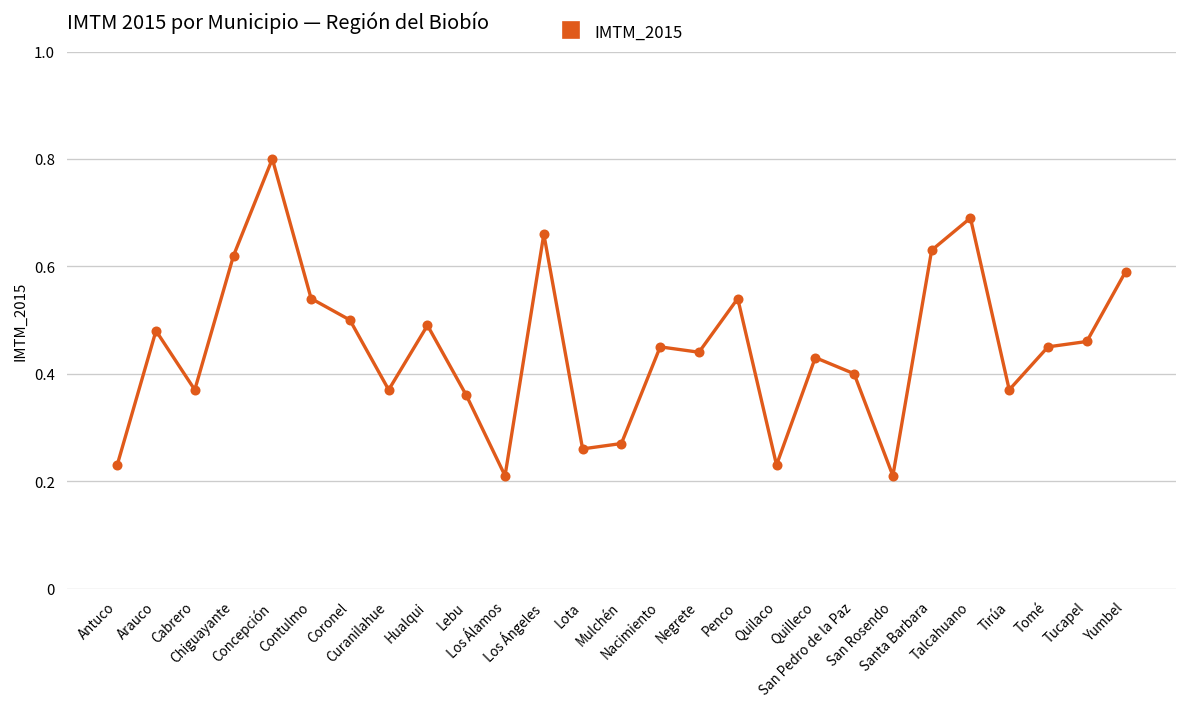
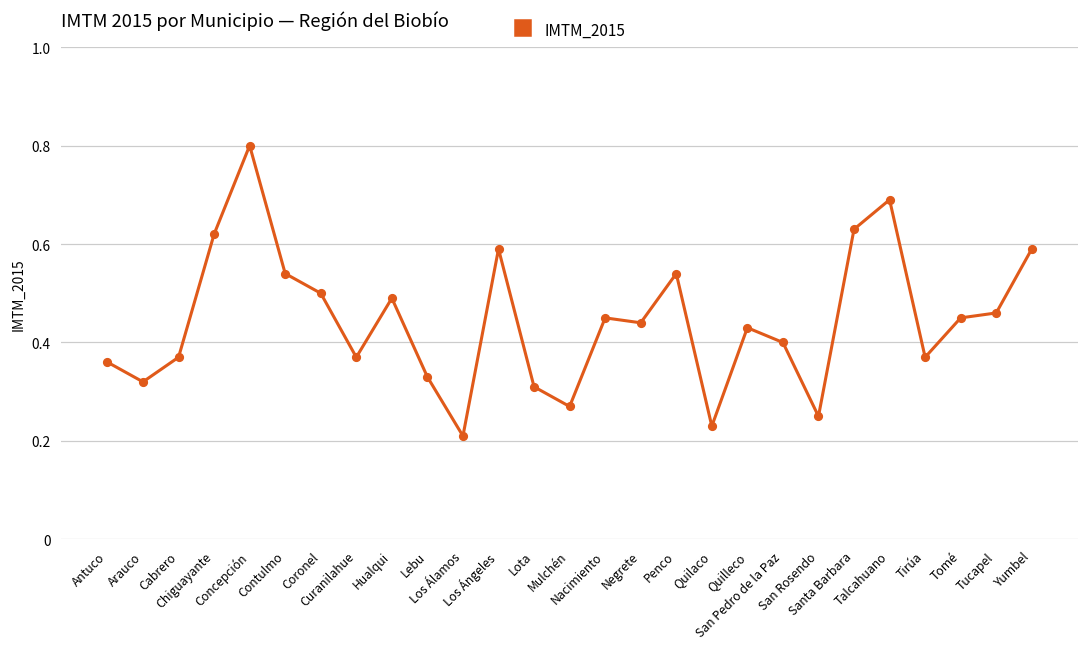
Antuco: 0.23 -> 0.36
Arauco: 0.48 -> 0.32
Lebu: 0.36 -> 0.33
Los Ángeles: 0.66 -> 0.59
Lota: 0.26 -> 0.31
San Rosendo: 0.21 -> 0.25
